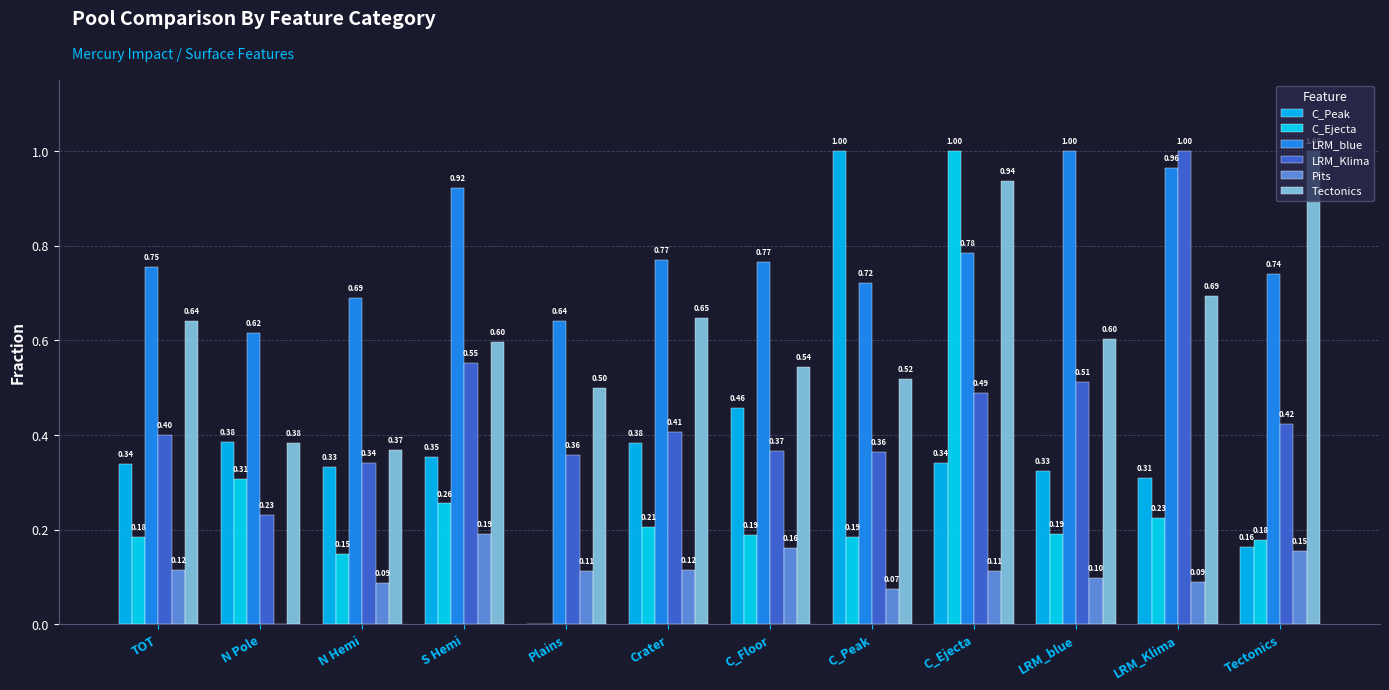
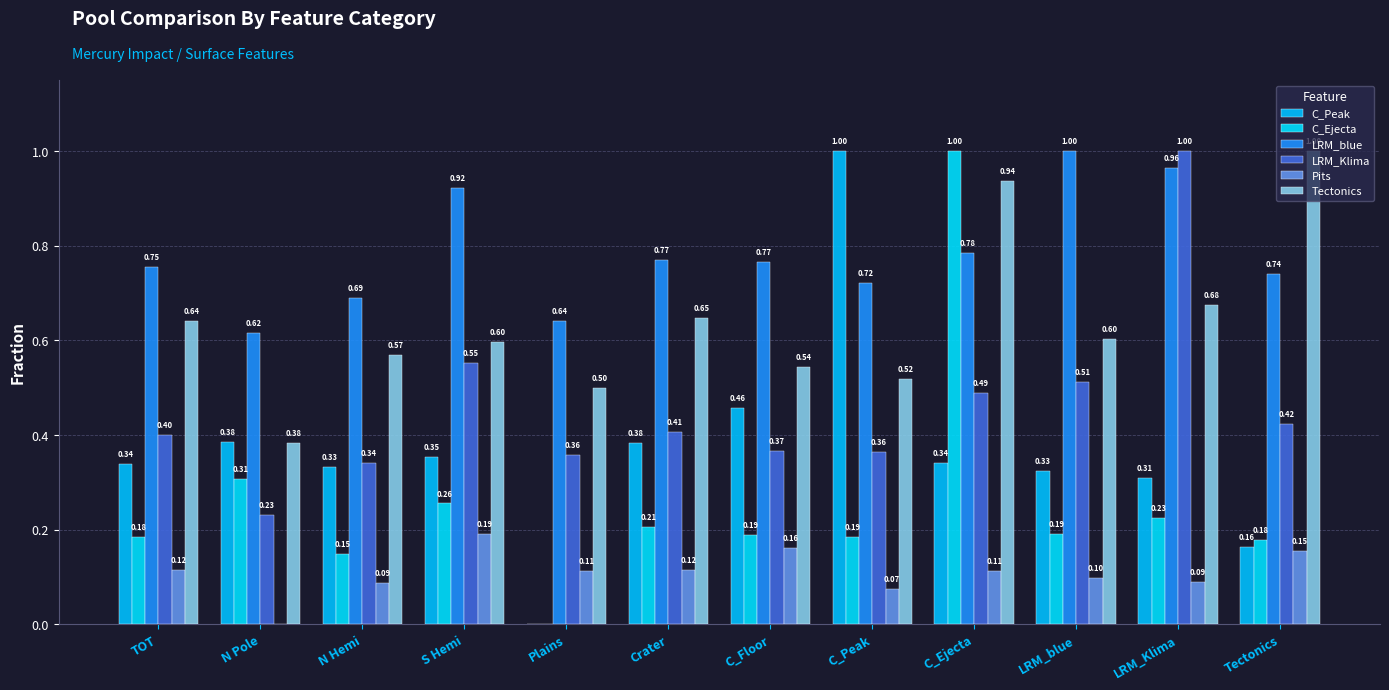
Tectonics, N Hemi: 0.37 -> 0.57
Tectonics, LRM_Klima: 0.69 -> 0.68
